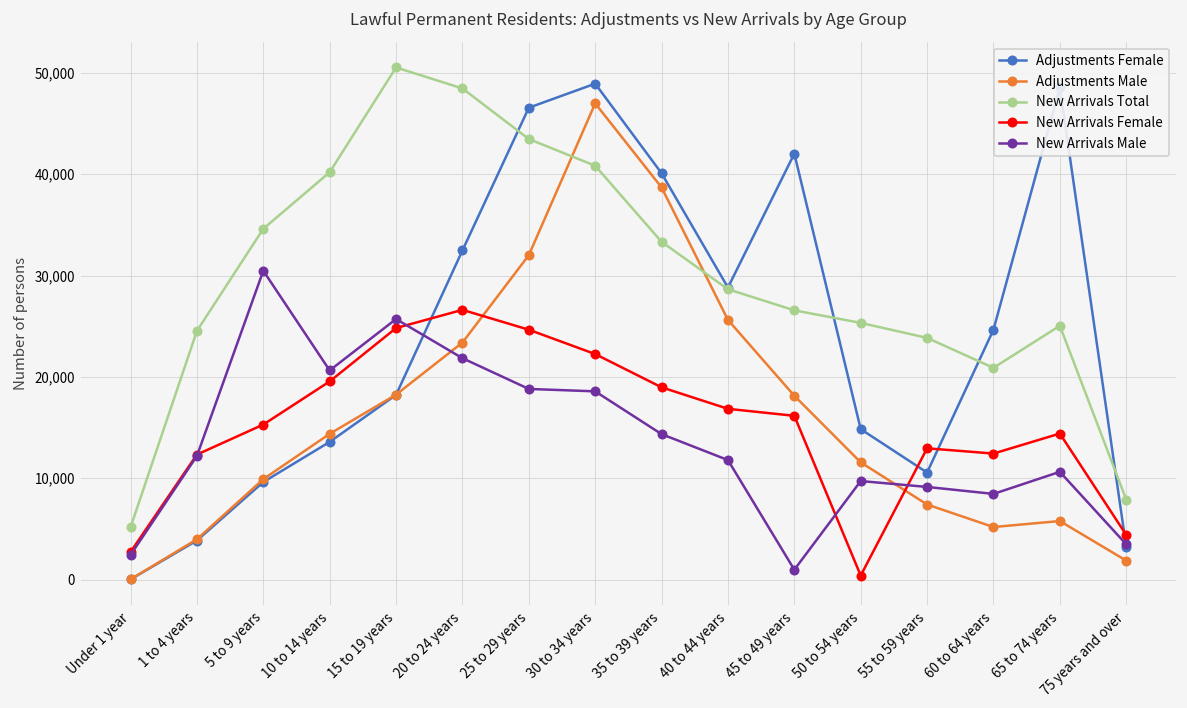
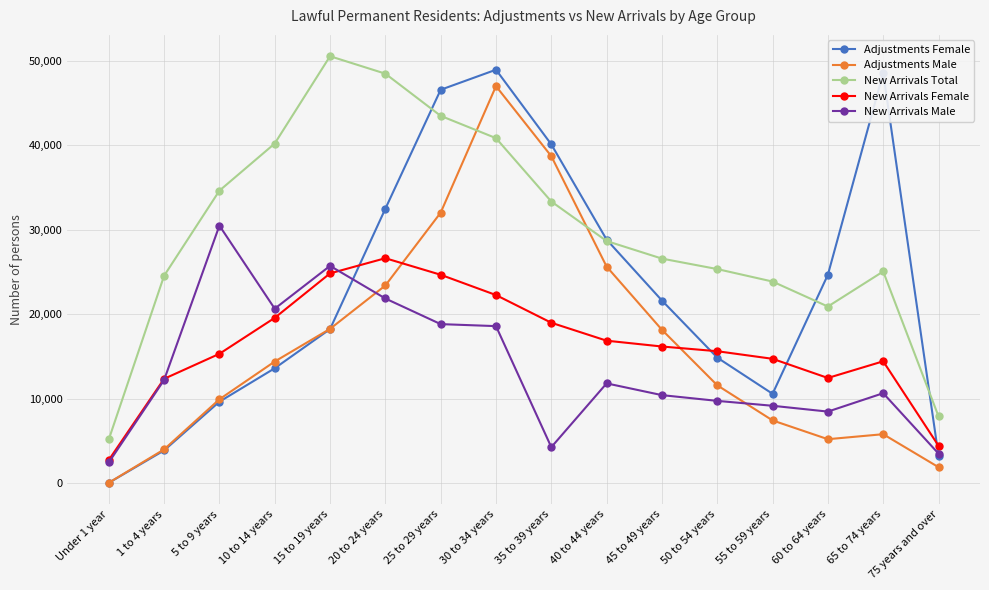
New Arrivals Male, 35 to 39 years: 14,000 -> 4,000
Adjustments Female, 45 to 49 years: 42,000 -> 22,000
New Arrivals Male, 45 to 49 years: 1,000 -> 10,000
New Arrivals Female, 50 to 54 years: 0 -> 16,000
New Arrivals Female, 55 to 59 years: 13,000 -> 15,000
